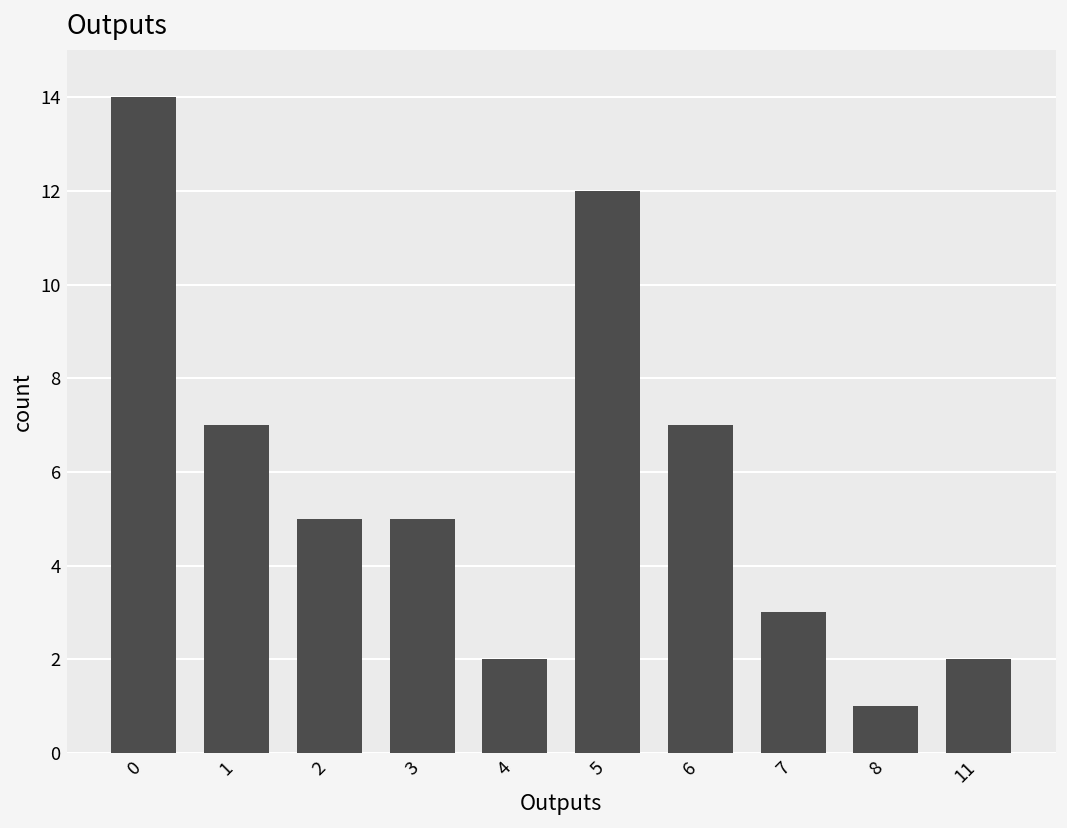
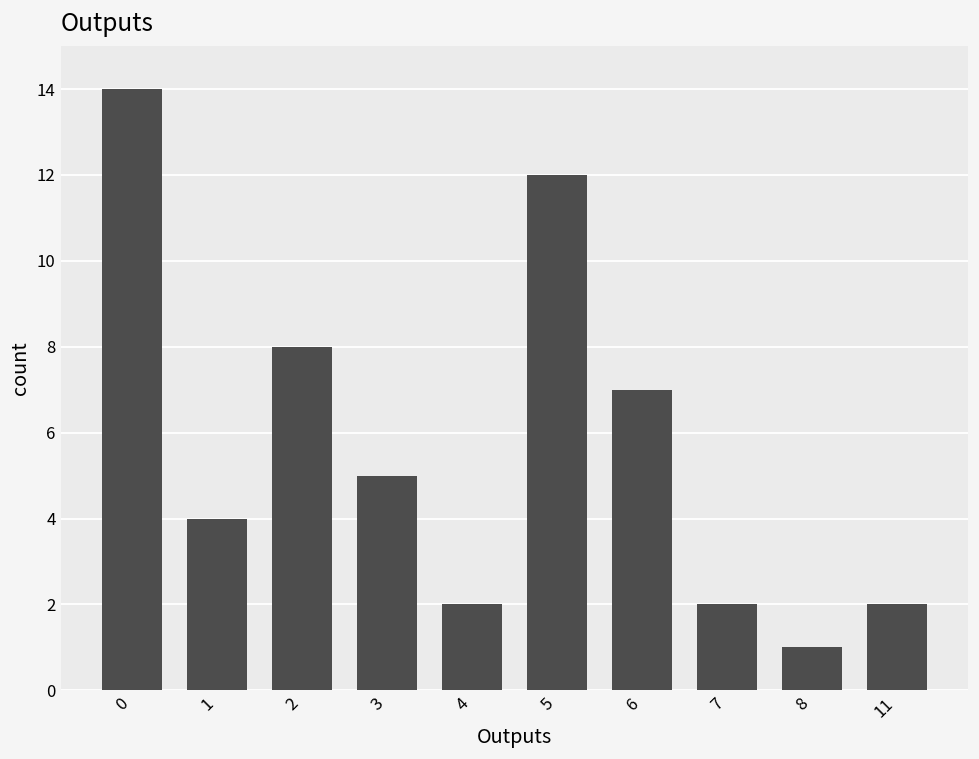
1: 7 -> 4
2: 5 -> 8
7: 3 -> 2
